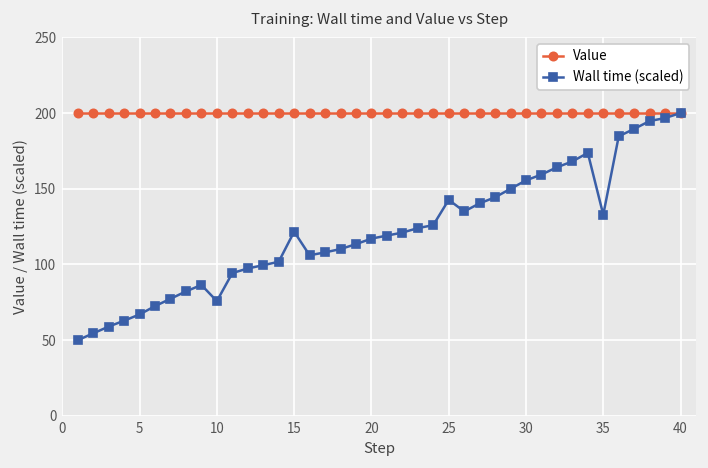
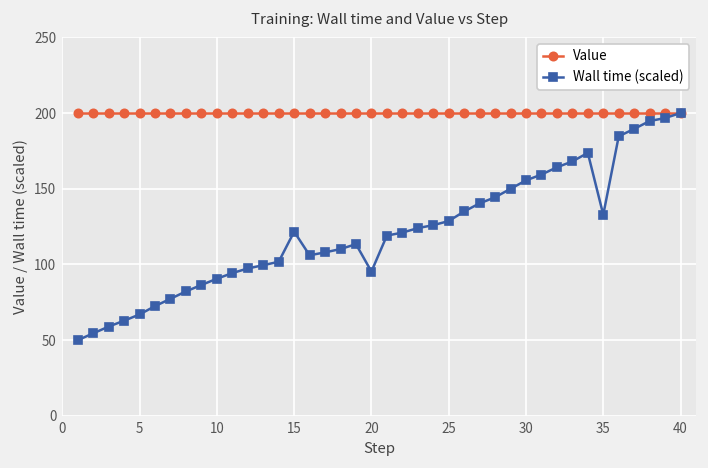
Wall time (scaled), 10: 76 -> 91
Wall time (scaled), 20: 117 -> 95
Wall time (scaled), 25: 143 -> 129
